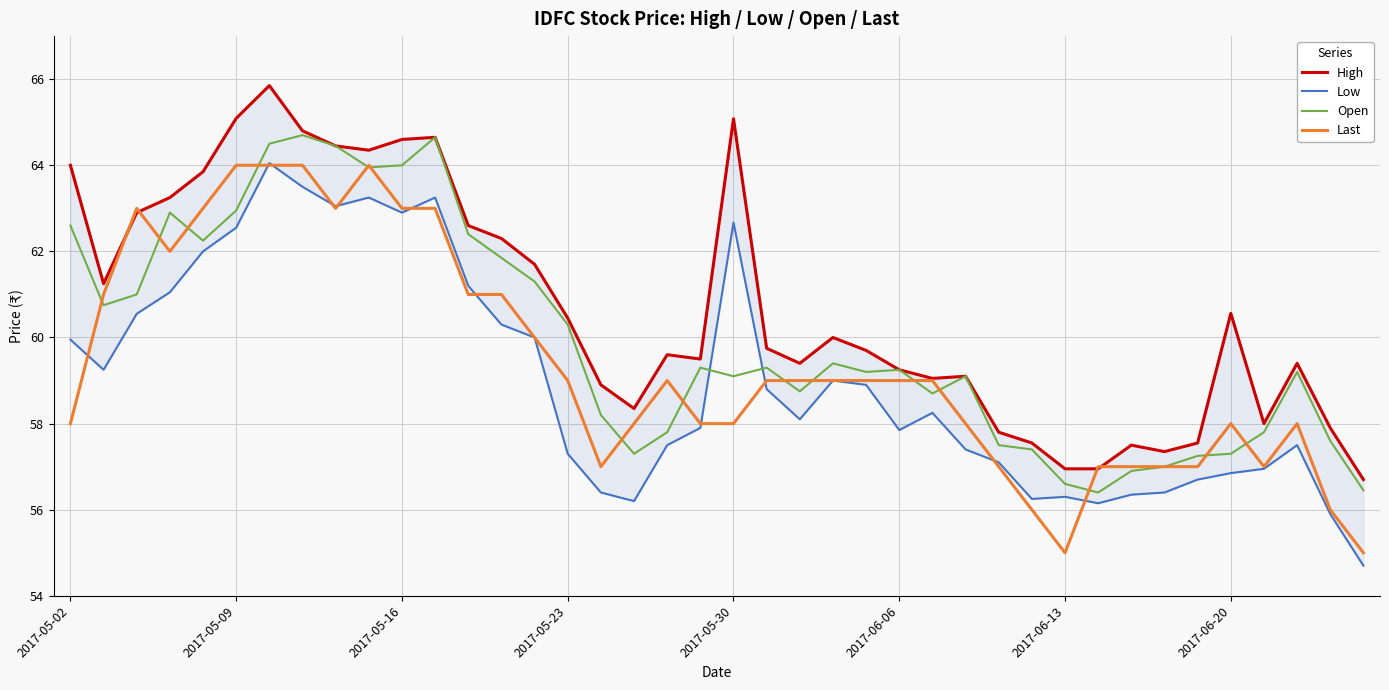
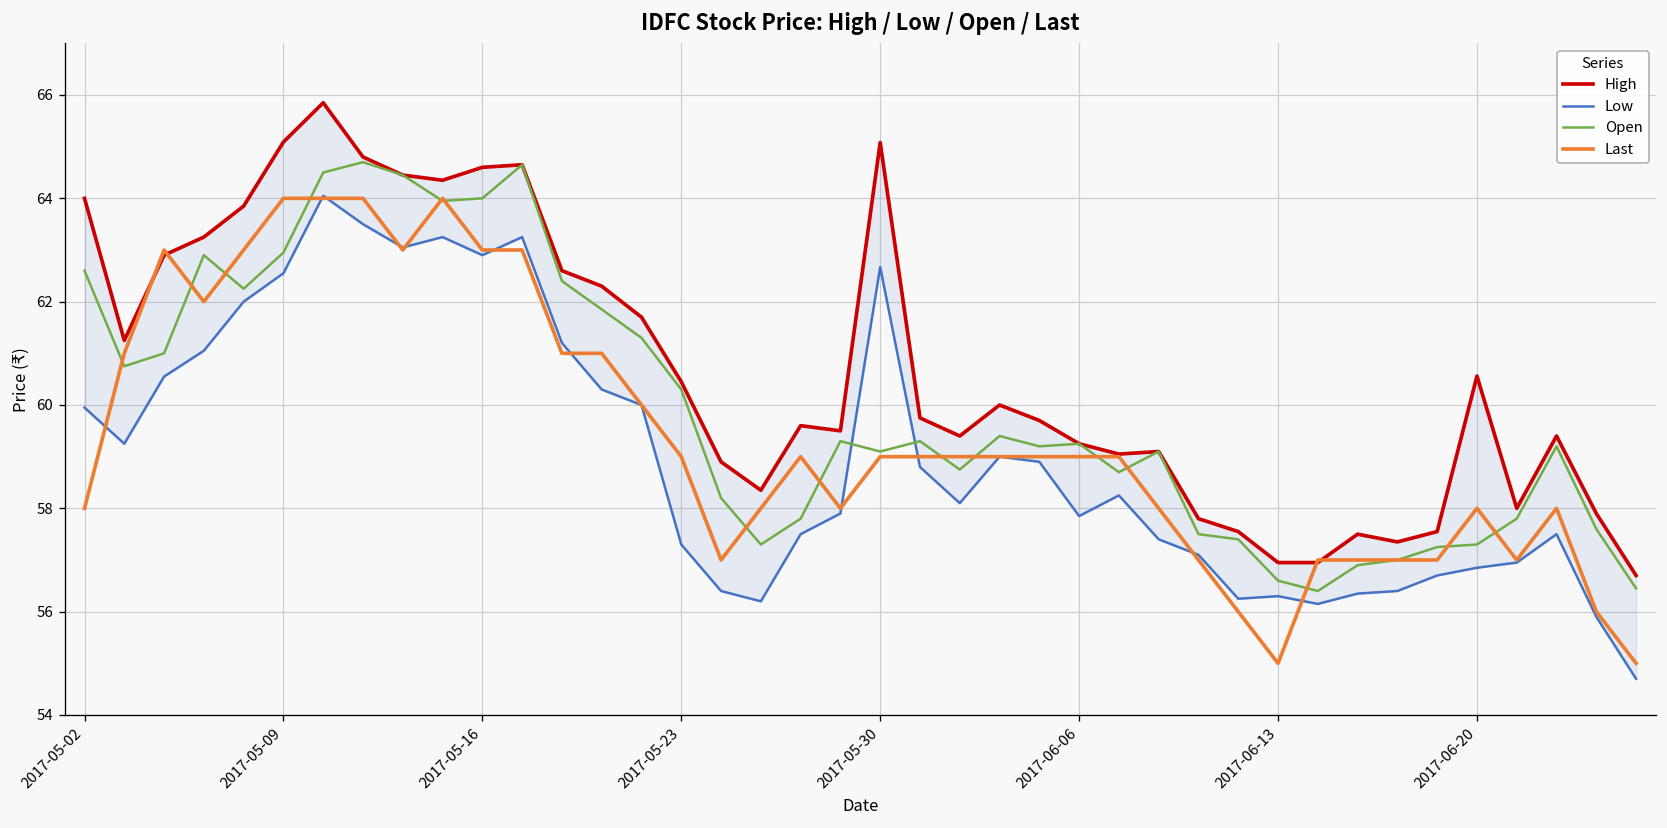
Last, 2017-05-30: 58 -> 59
